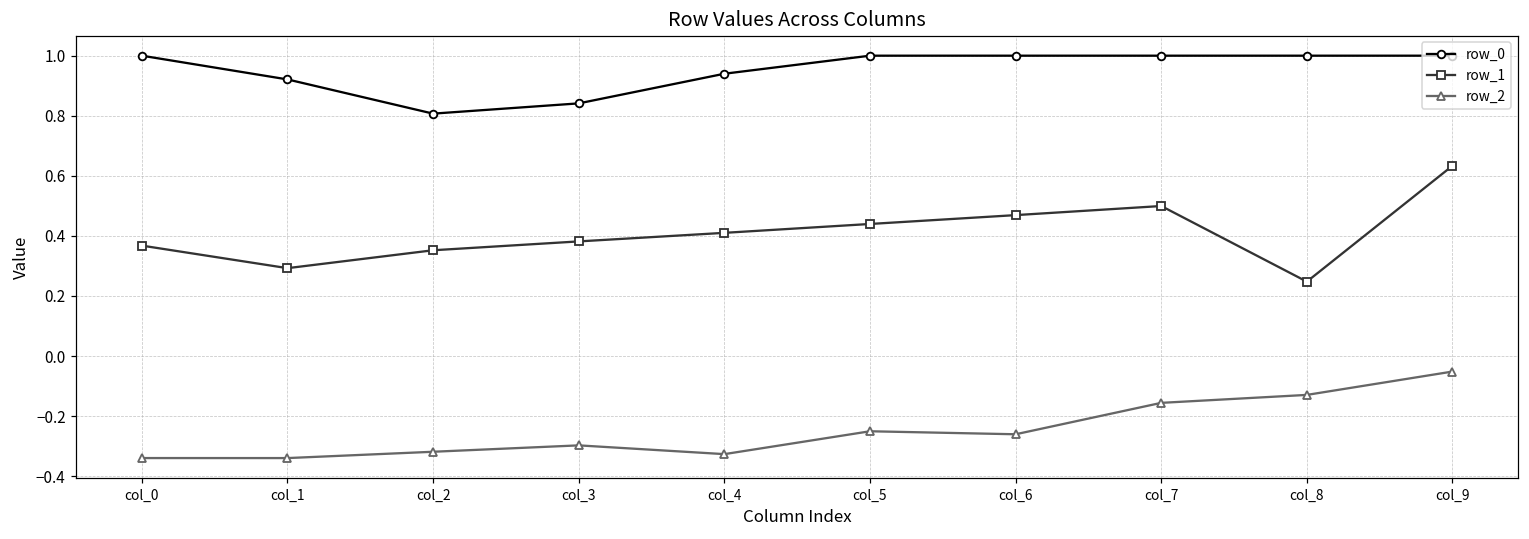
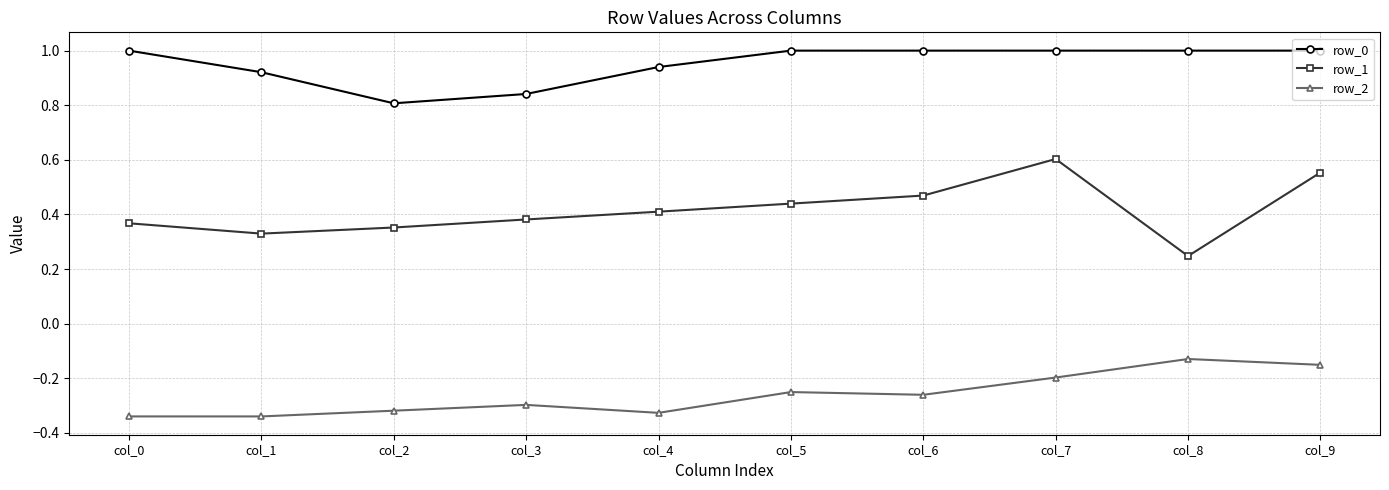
row_1, col_1: 0.29 -> 0.33
row_1, col_7: 0.50 -> 0.60
row_2, col_7: -0.16 -> -0.20
row_1, col_9: 0.63 -> 0.55
row_2, col_9: -0.05 -> -0.15
